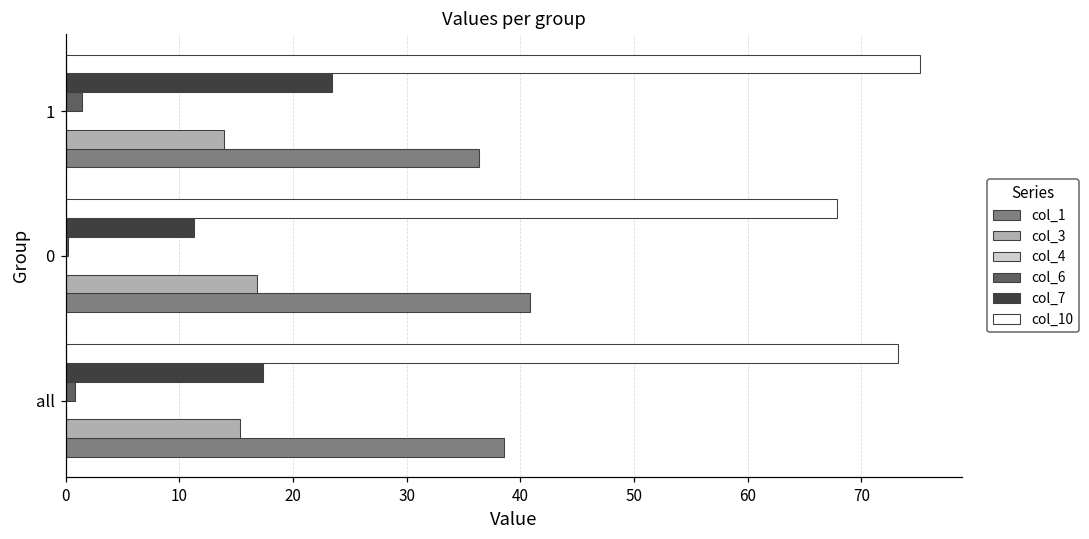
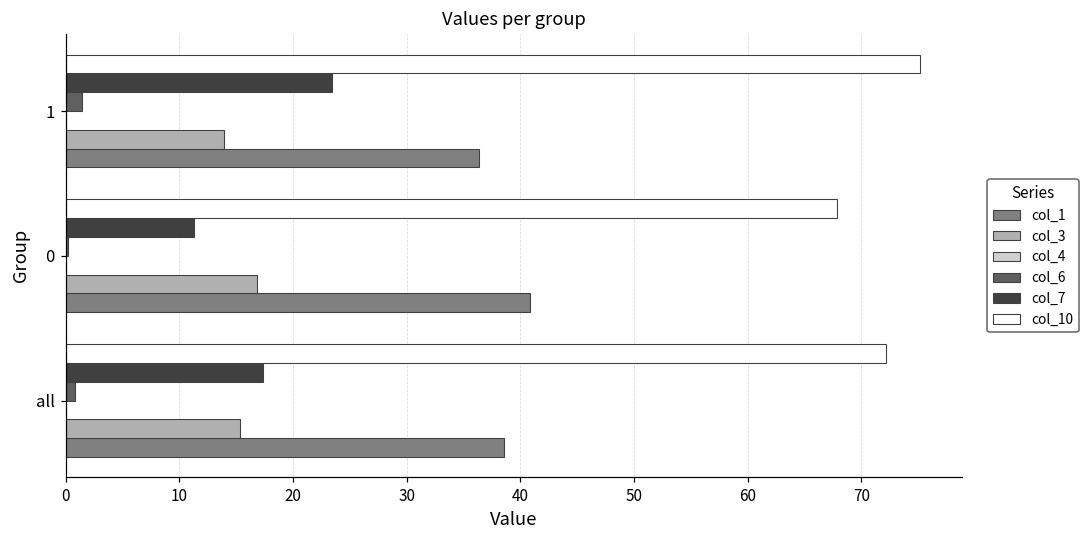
col_10, all: 73.2 -> 72.2
